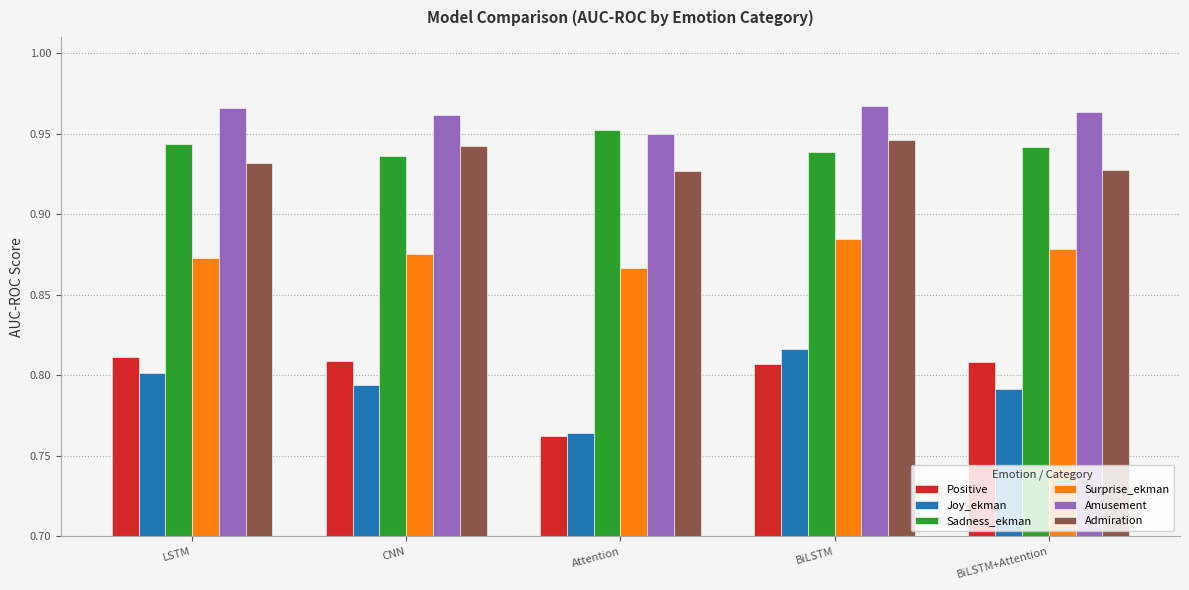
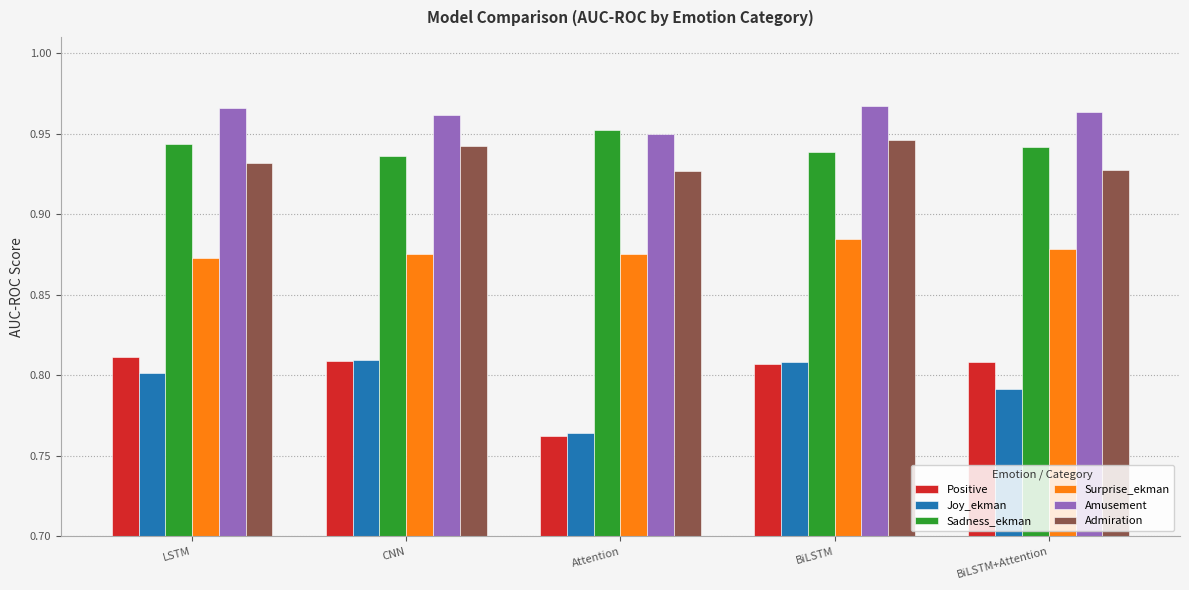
Joy_ekman, CNN: 0.794 -> 0.809
Surprise_ekman, Attention: 0.866 -> 0.875
Joy_ekman, BiLSTM: 0.816 -> 0.808
